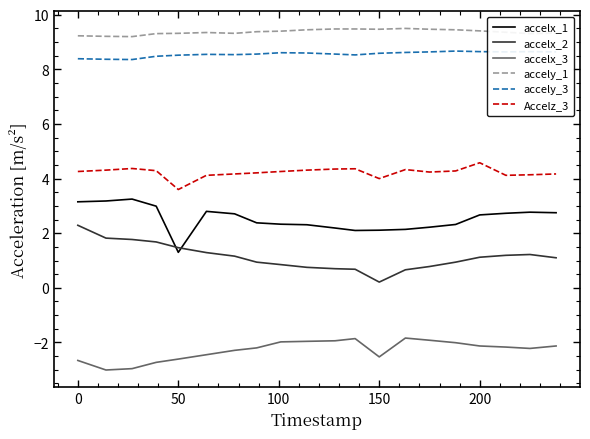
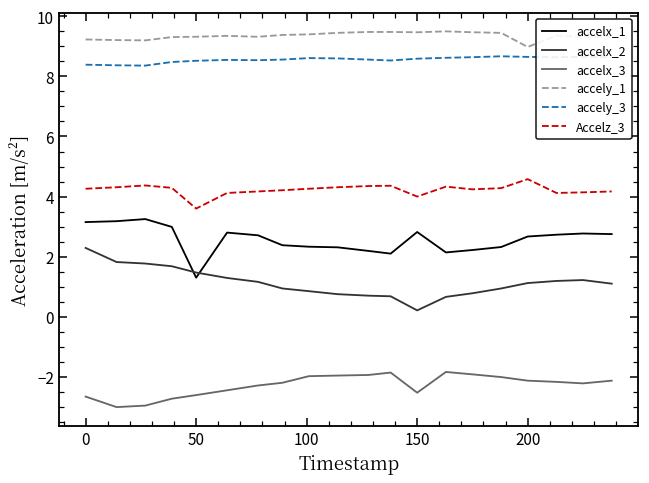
accelx_1, 150: 2.1 -> 2.8
accely_1, 200: 9.4 -> 9.0
